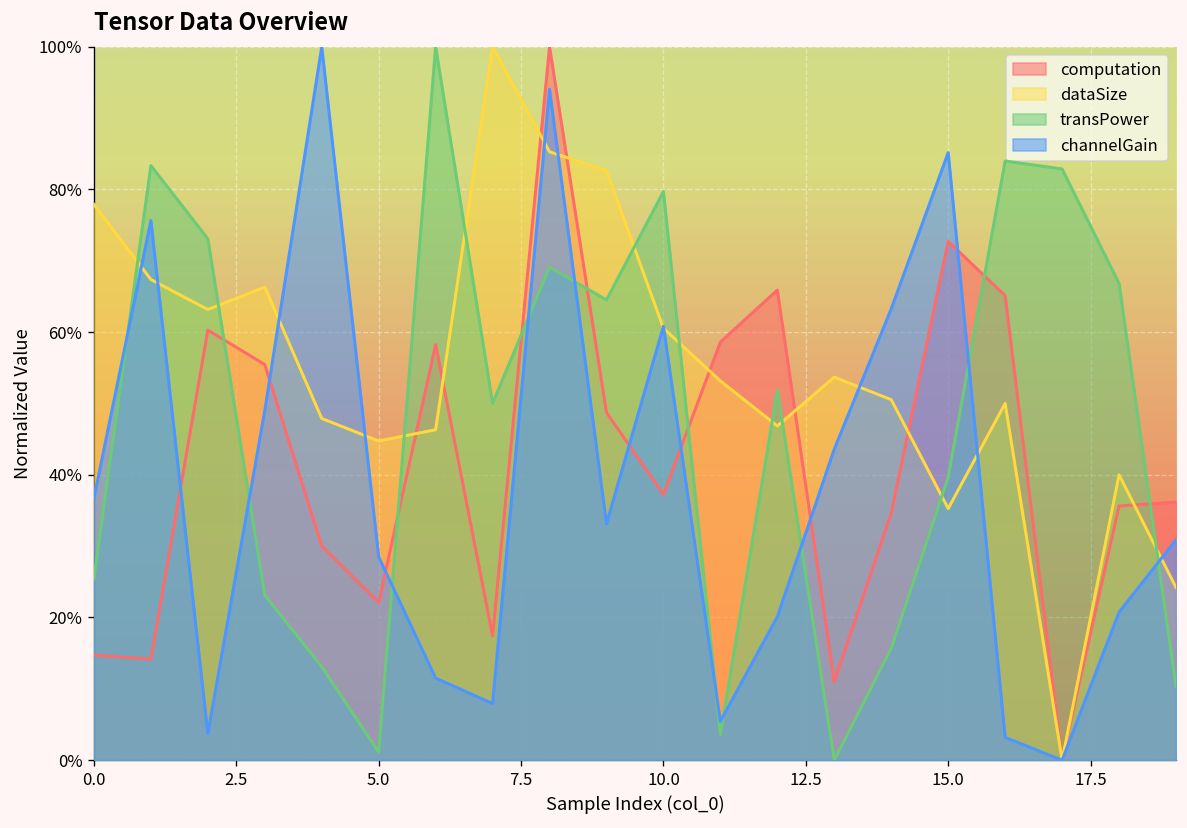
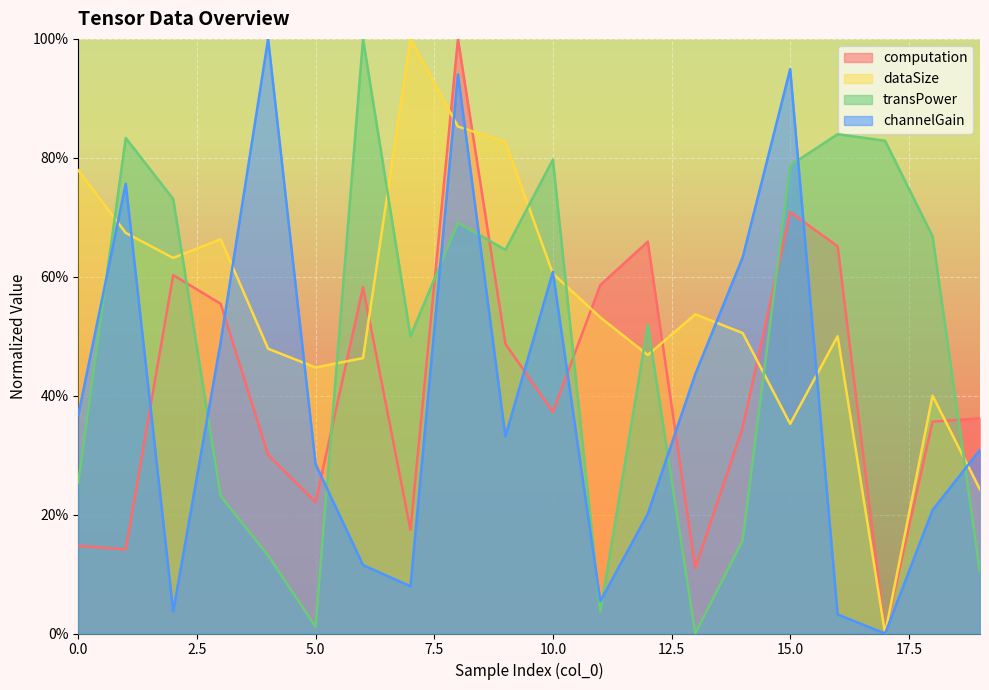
computation, 15.0: 73% -> 71%
transPower, 15.0: 40% -> 79%
channelGain, 15.0: 85% -> 95%
